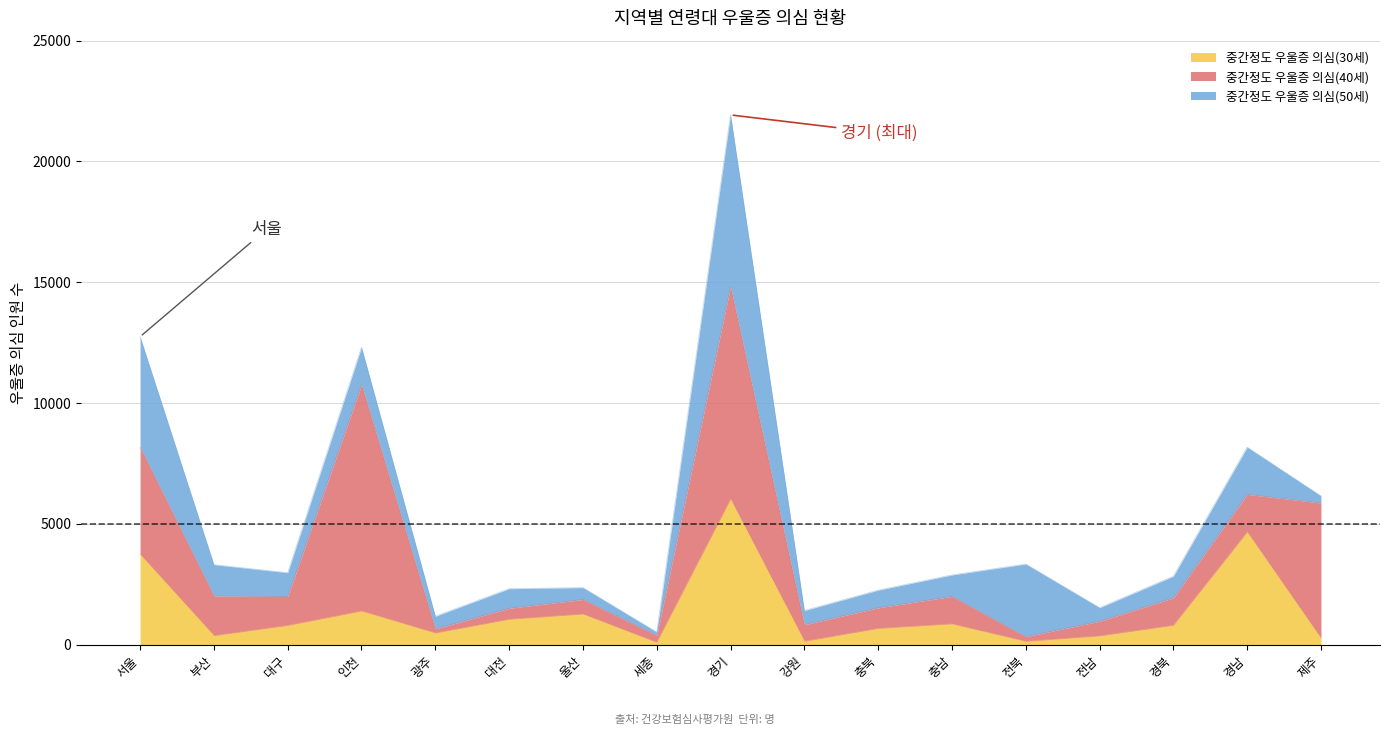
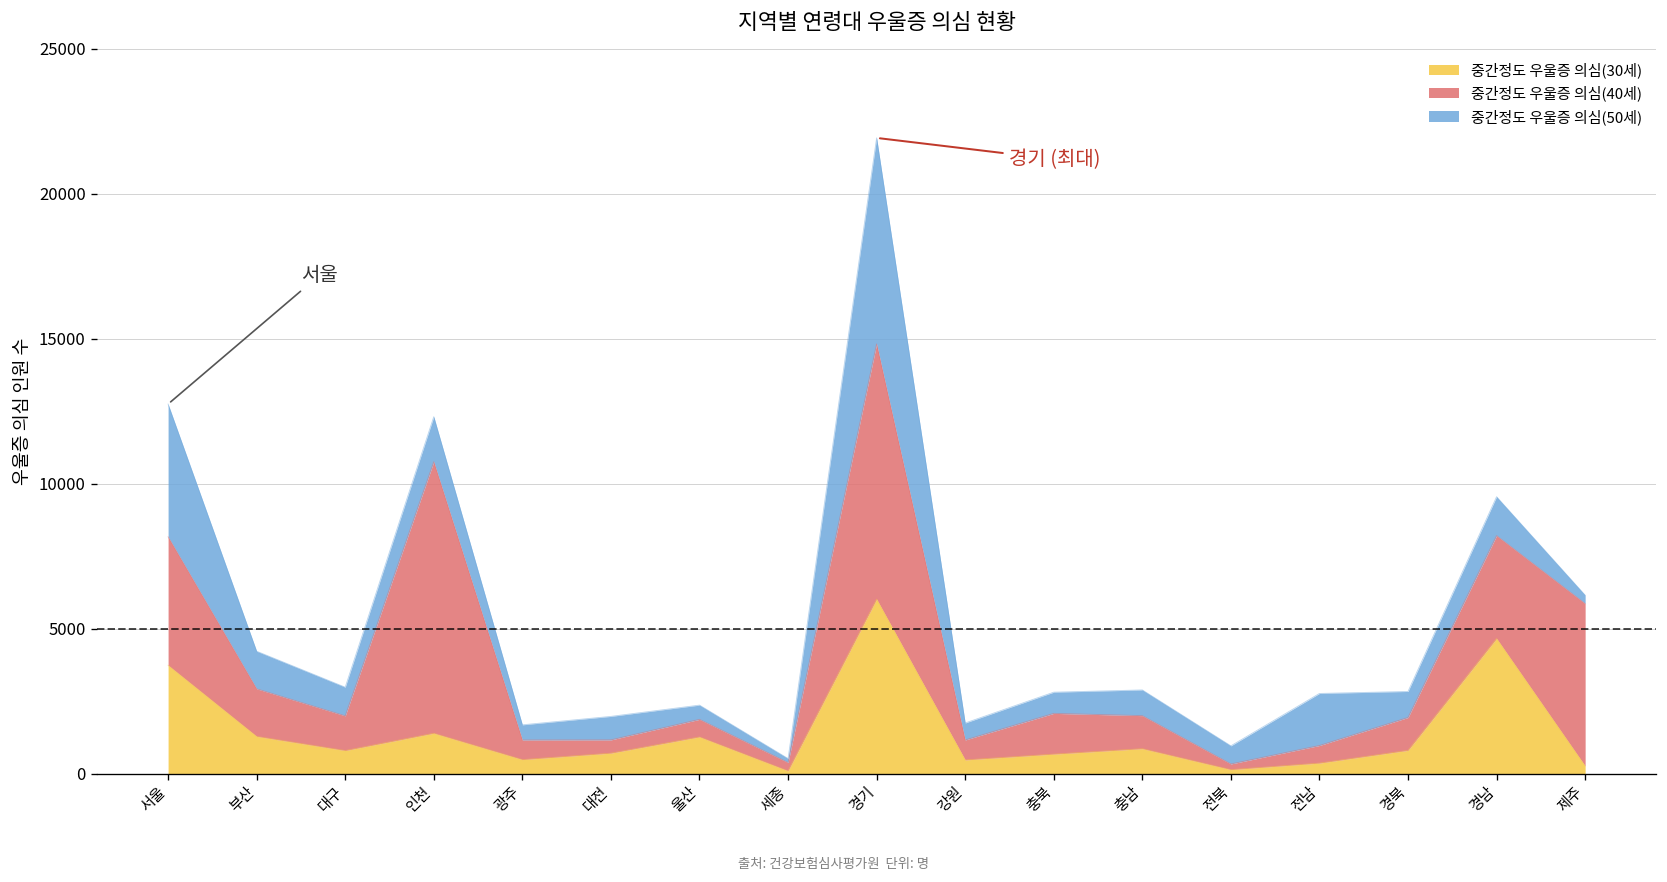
중간정도 우울증 의심(30세), 부산: 400 -> 1300
중간정도 우울증 의심(40세), 광주: 200 -> 700
중간정도 우울증 의심(30세), 대전: 1100 -> 700
중간정도 우울증 의심(30세), 강원: 100 -> 500
중간정도 우울증 의심(40세), 충북: 900 -> 1400
중간정도 우울증 의심(50세), 전북: 3000 -> 600
중간정도 우울증 의심(50세), 전남: 600 -> 1800
중간정도 우울증 의심(40세), 경남: 1600 -> 3500
중간정도 우울증 의심(50세), 경남: 2000 -> 1300
